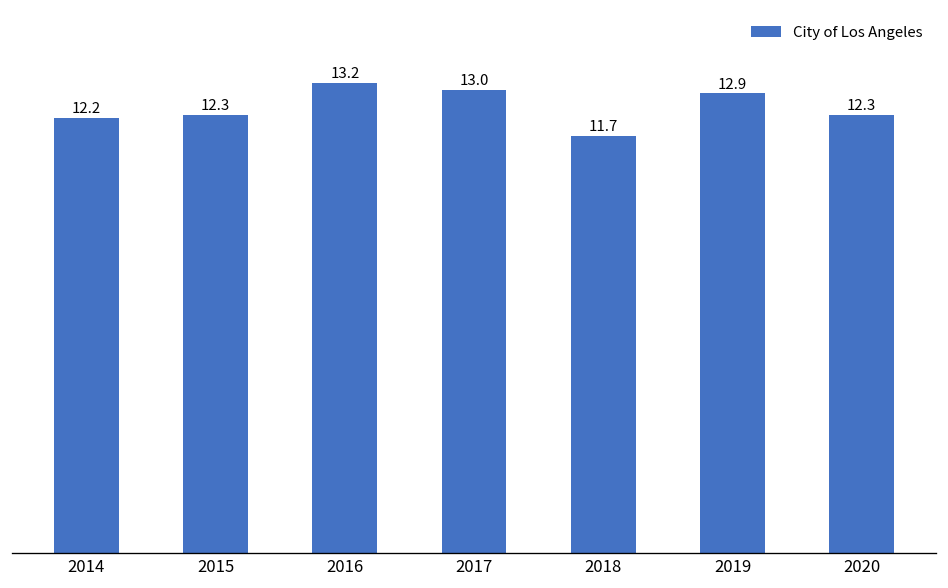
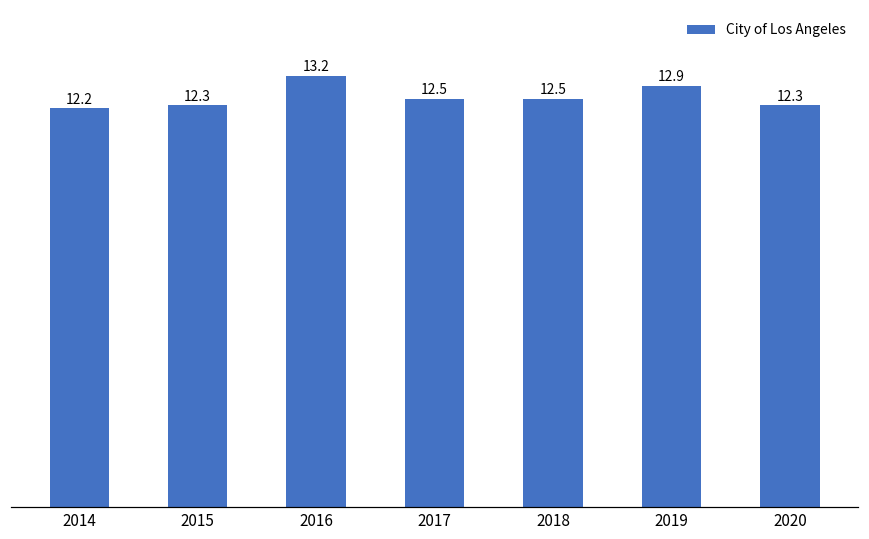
2017: 13.0 -> 12.5
2018: 11.7 -> 12.5
